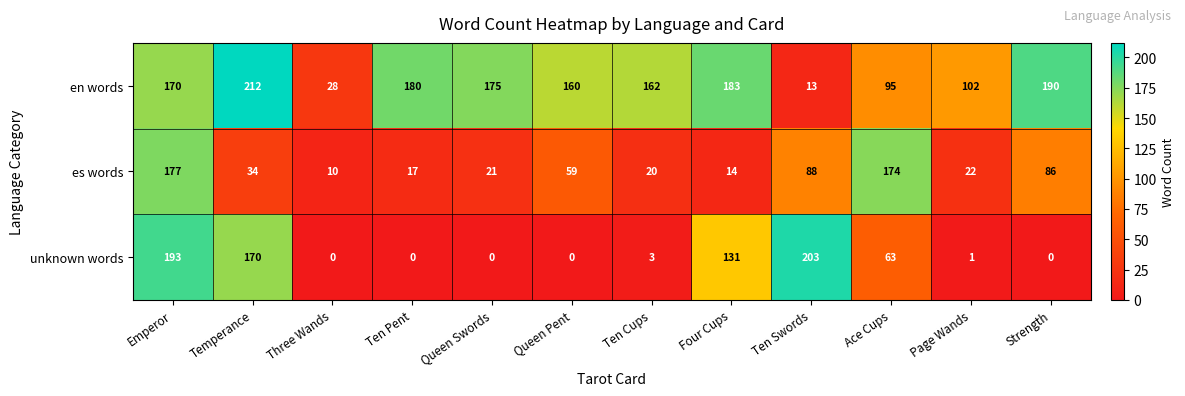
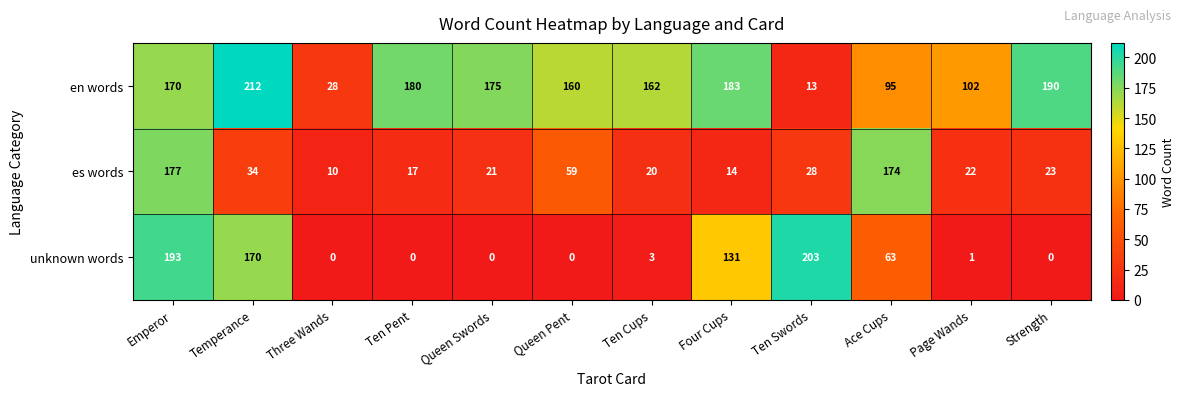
es words, Ten Swords: 88 -> 28
es words, Strength: 86 -> 23
